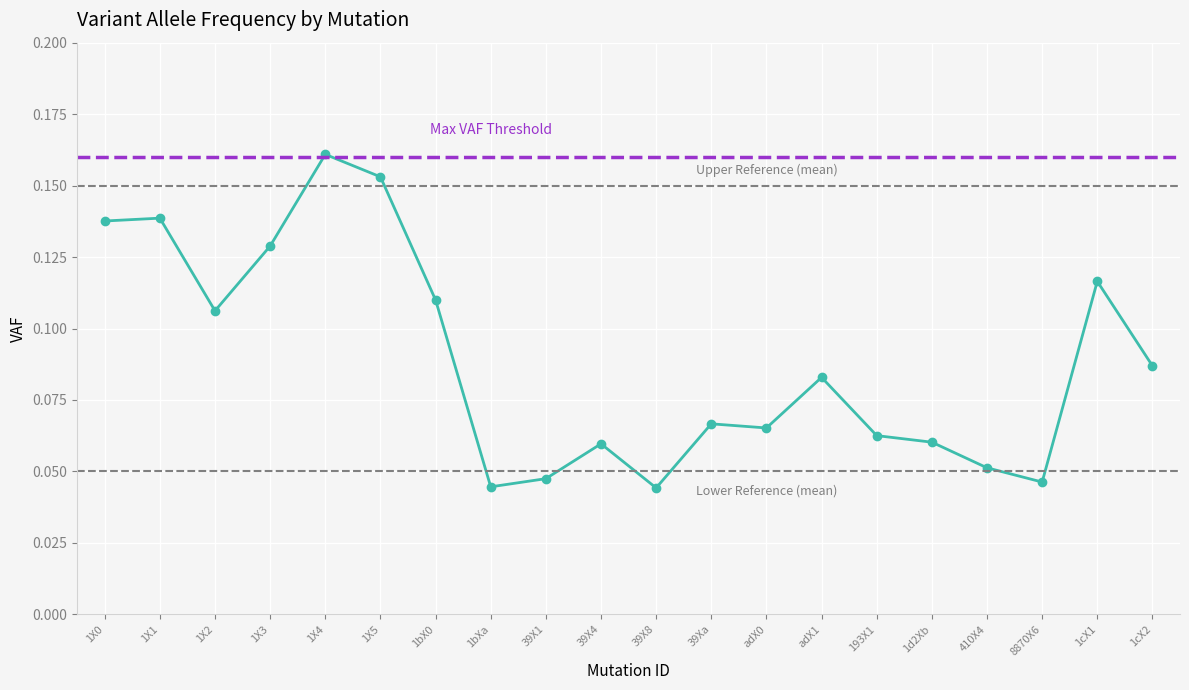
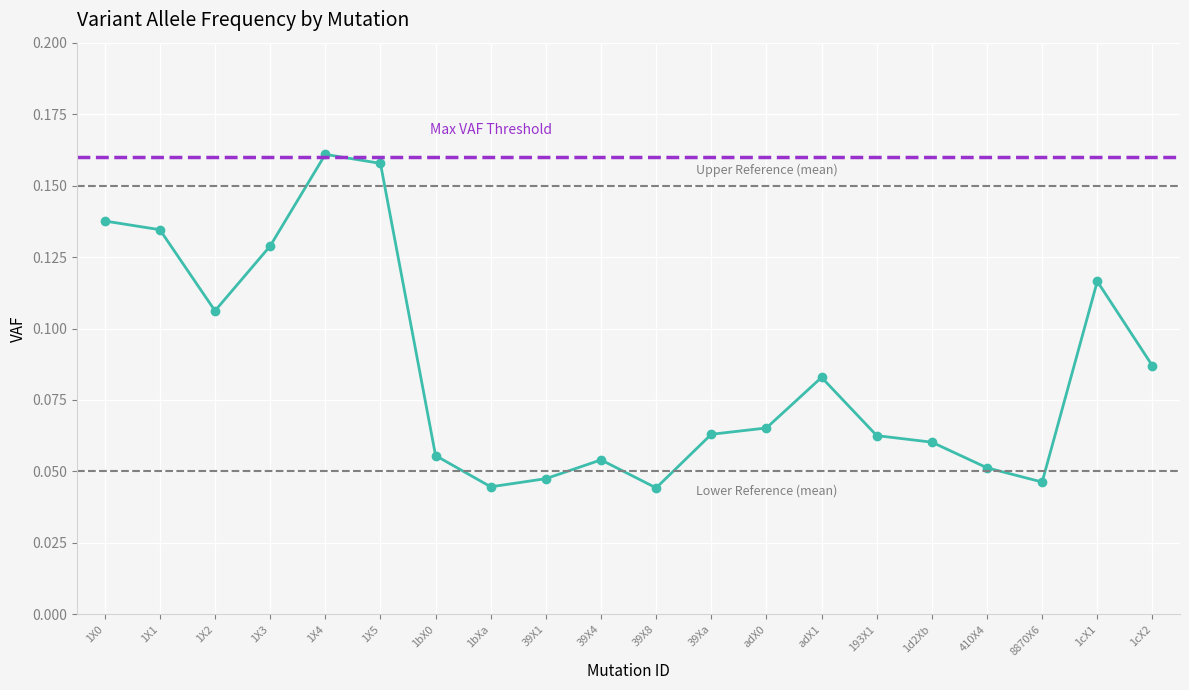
1X1: 0.139 -> 0.135
1X5: 0.153 -> 0.158
1bX0: 0.110 -> 0.056
39X4: 0.060 -> 0.054
39Xa: 0.067 -> 0.063
